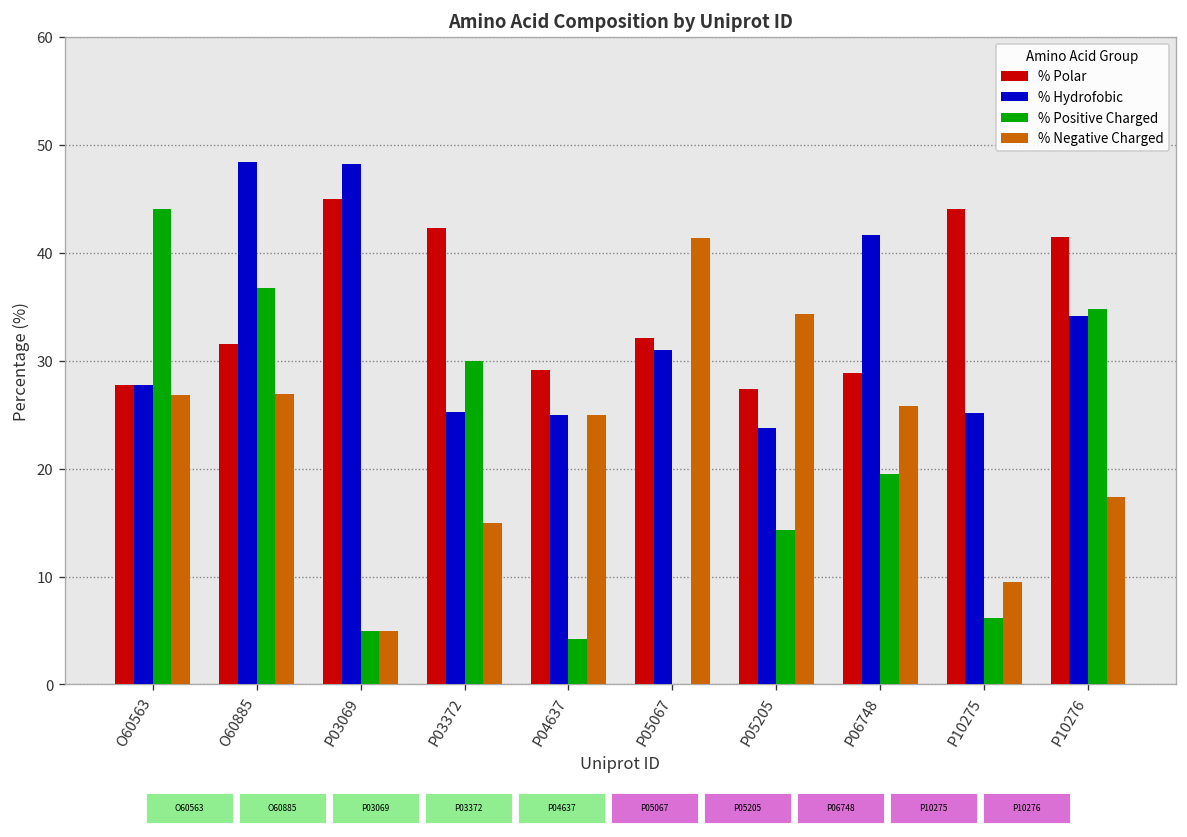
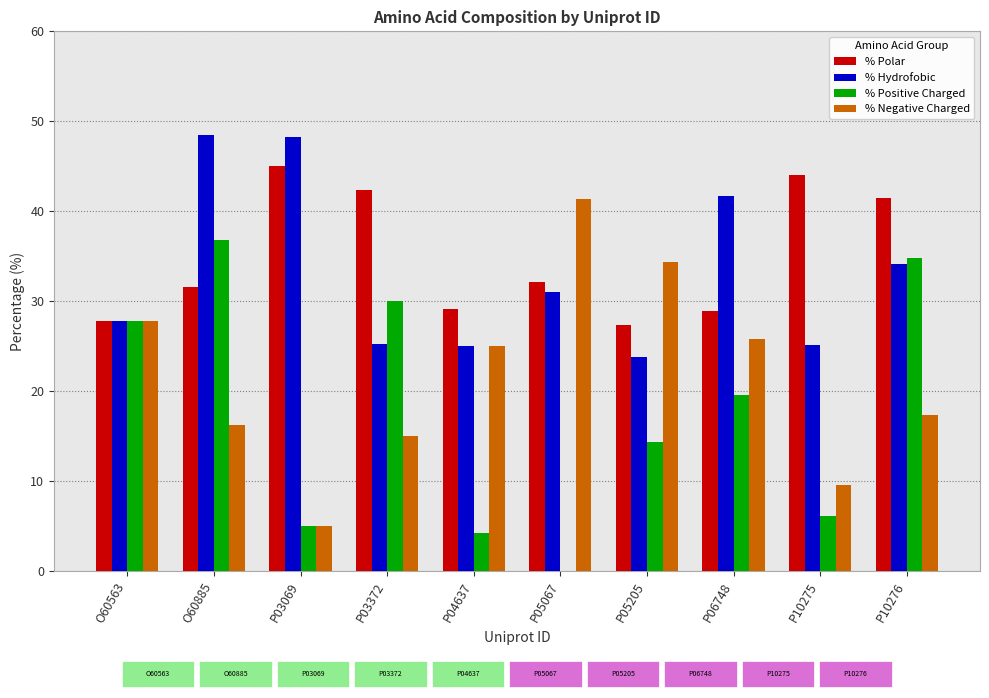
% Positive Charged, O60563: 44 -> 28
% Negative Charged, O60563: 27 -> 28
% Negative Charged, O60885: 27 -> 16
